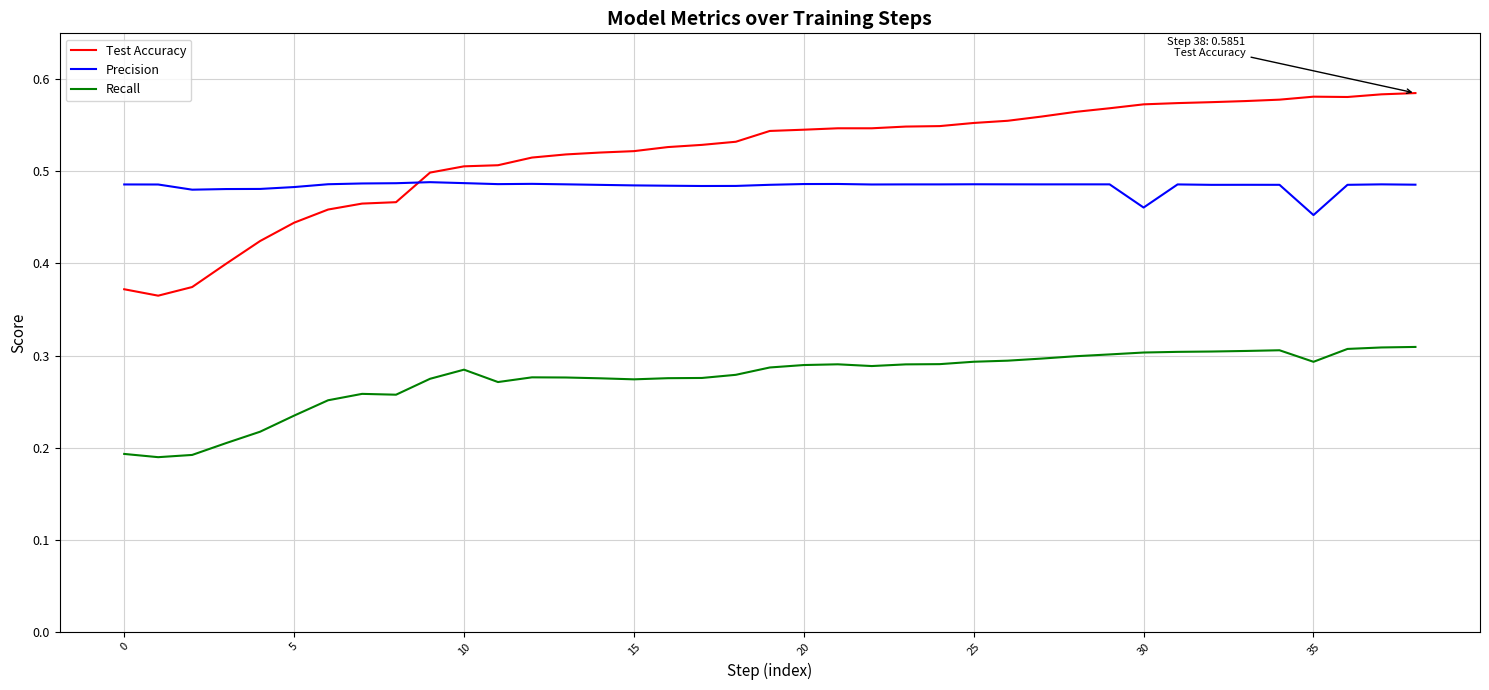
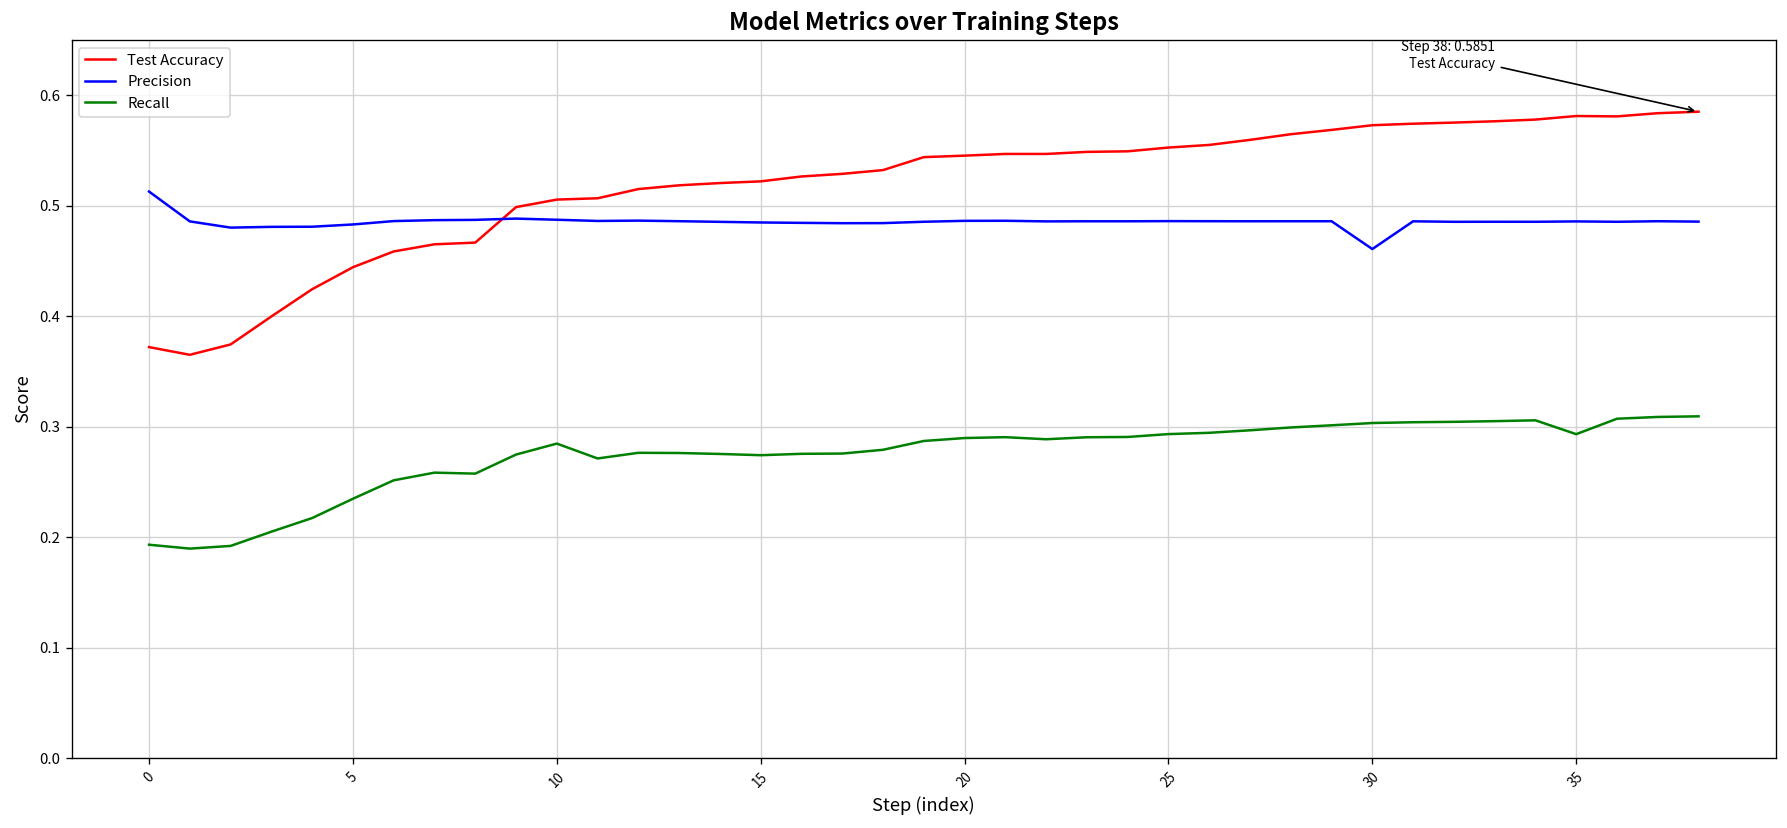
Precision, 0: 0.49 -> 0.51
Precision, 35: 0.45 -> 0.49
